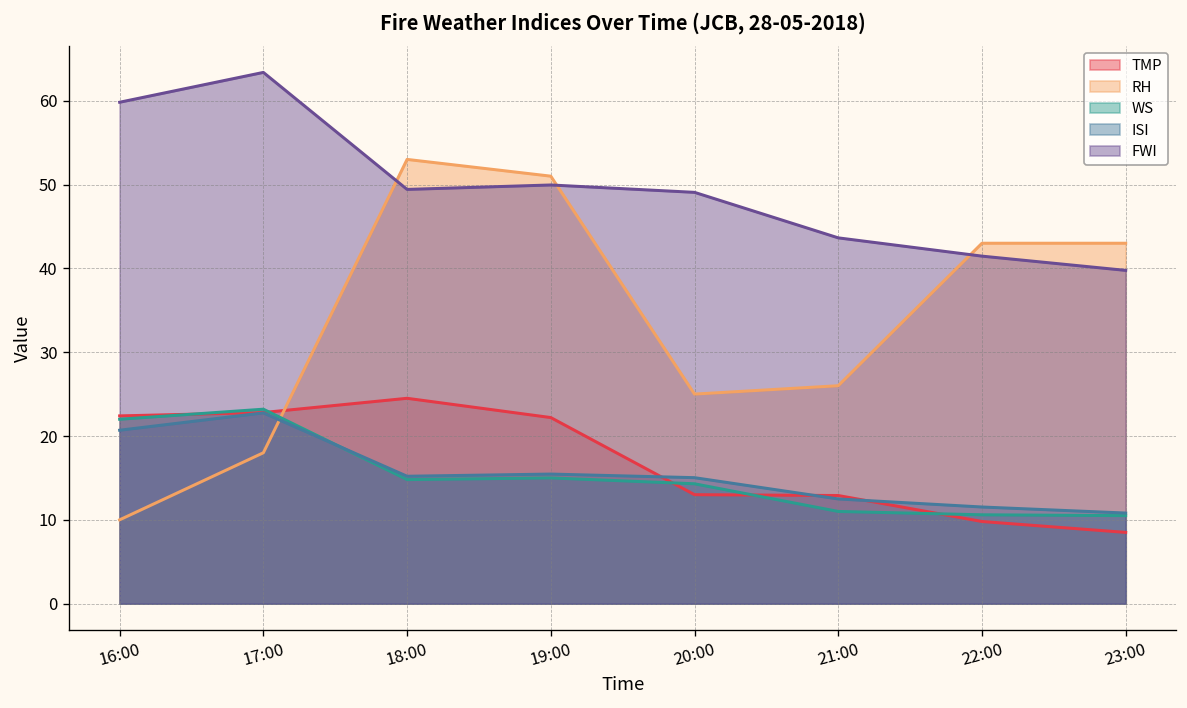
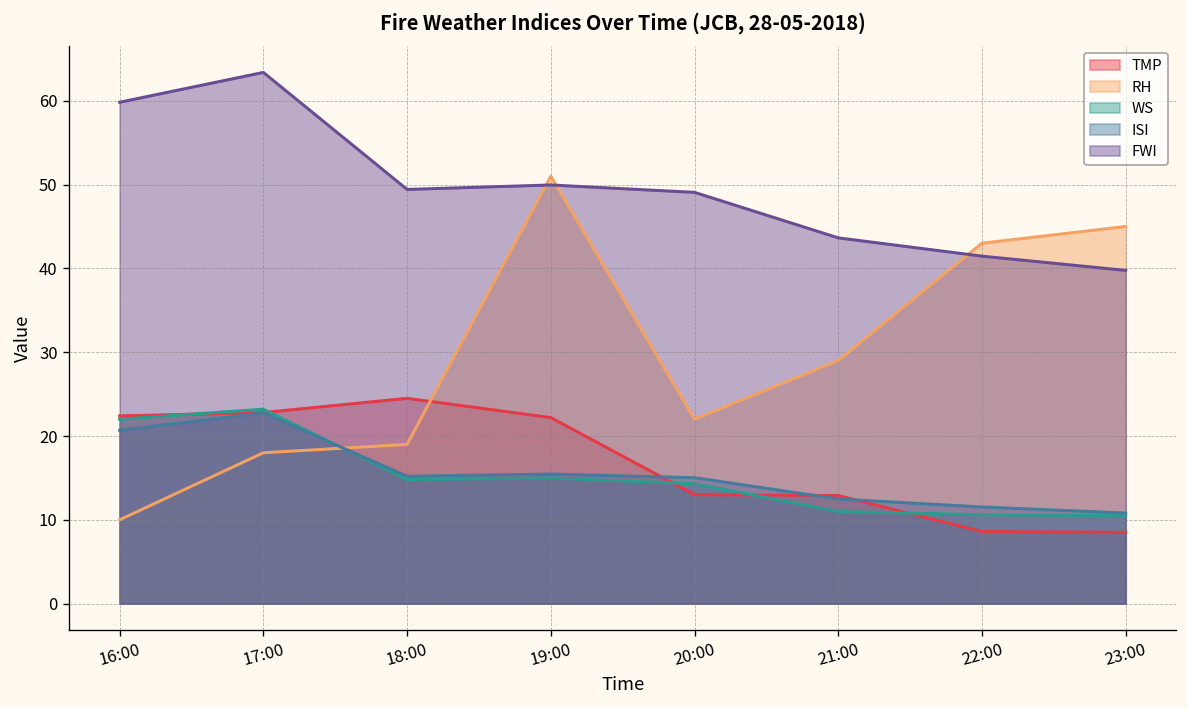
RH, 18:00: 53 -> 19
RH, 20:00: 25 -> 22
RH, 21:00: 26 -> 29
TMP, 22:00: 10 -> 9
RH, 23:00: 43 -> 45
